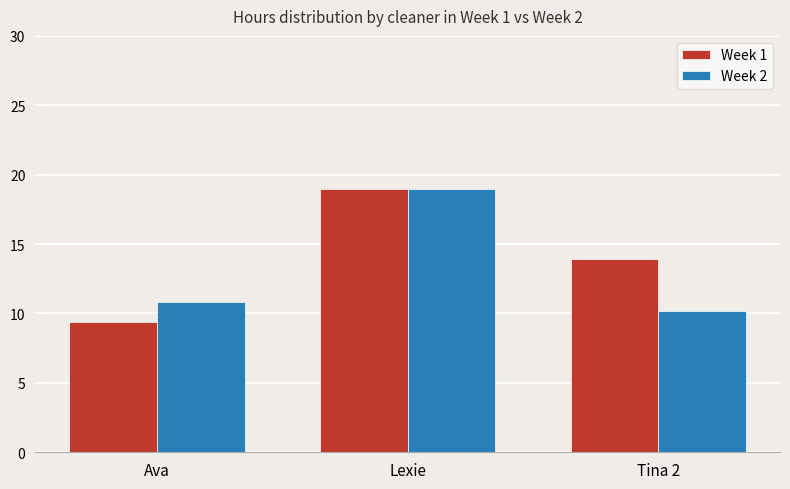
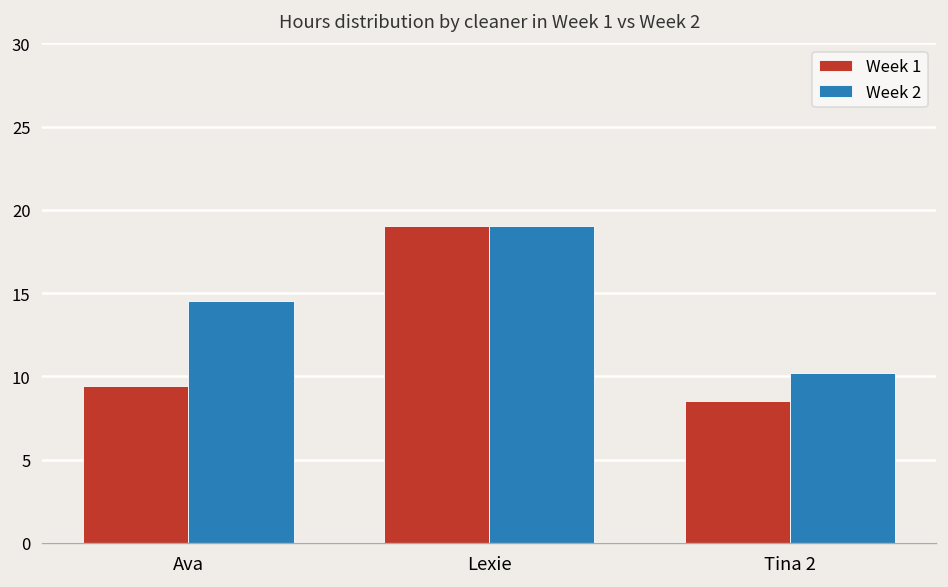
Week 2, Ava: 10.8 -> 14.5
Week 1, Tina 2: 13.9 -> 8.5
